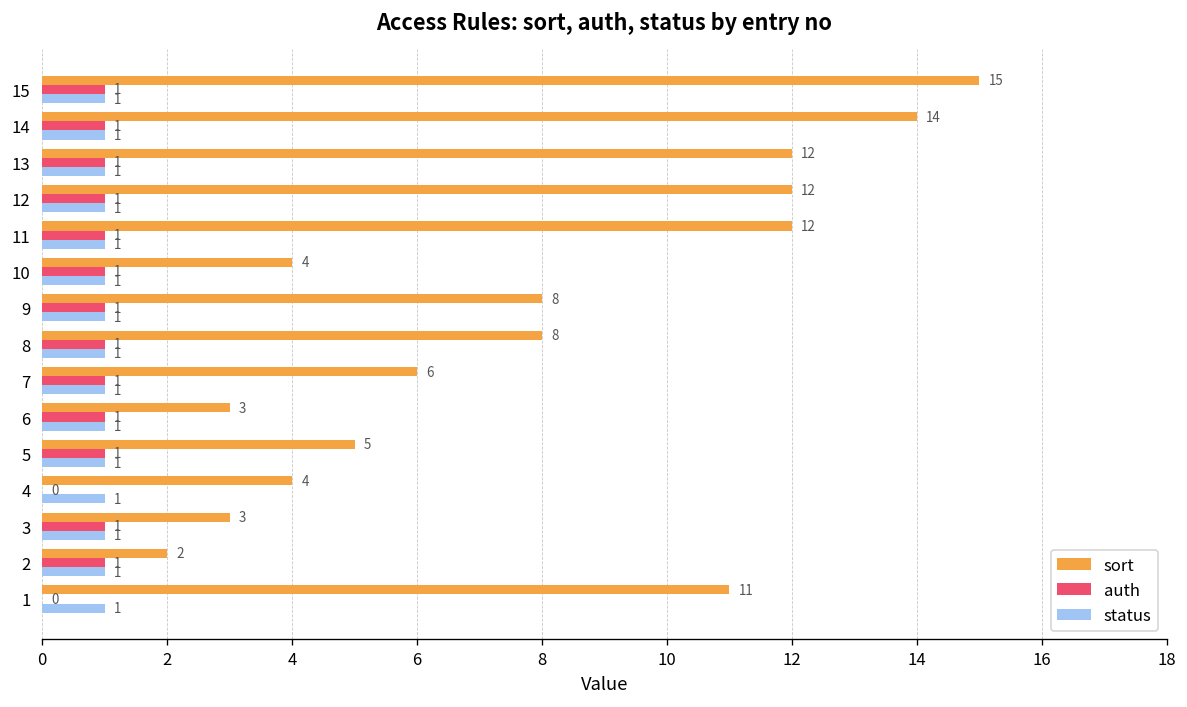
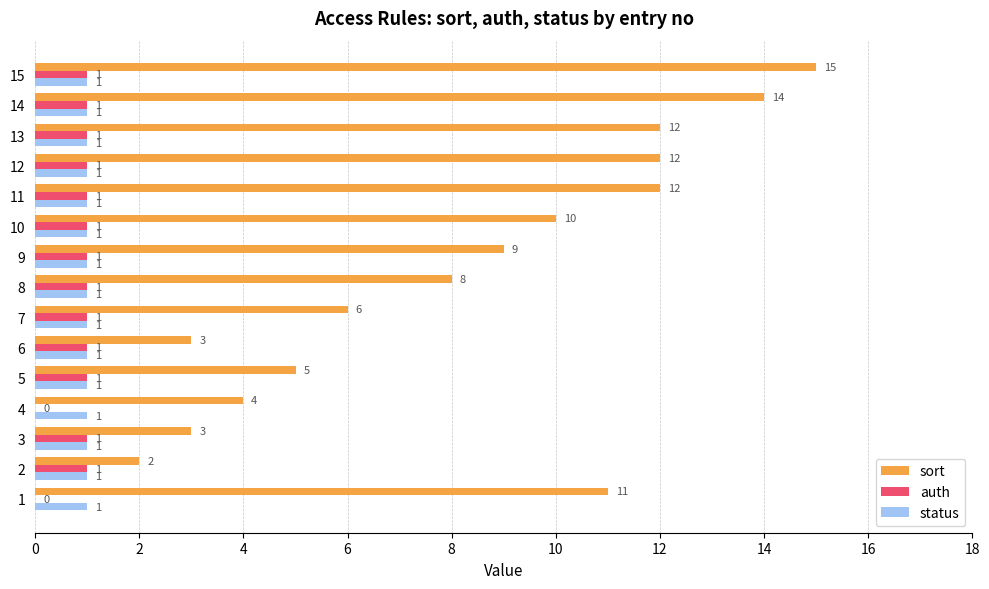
sort, 10: 4 -> 10
sort, 9: 8 -> 9
